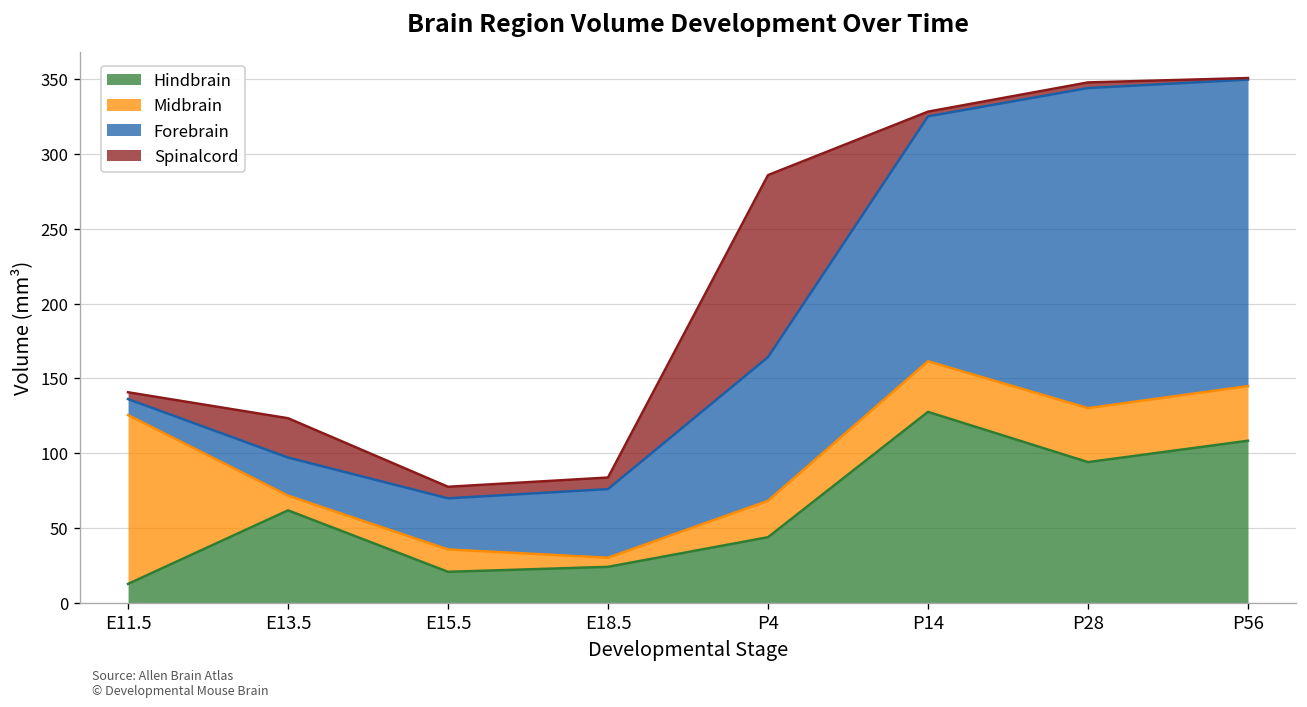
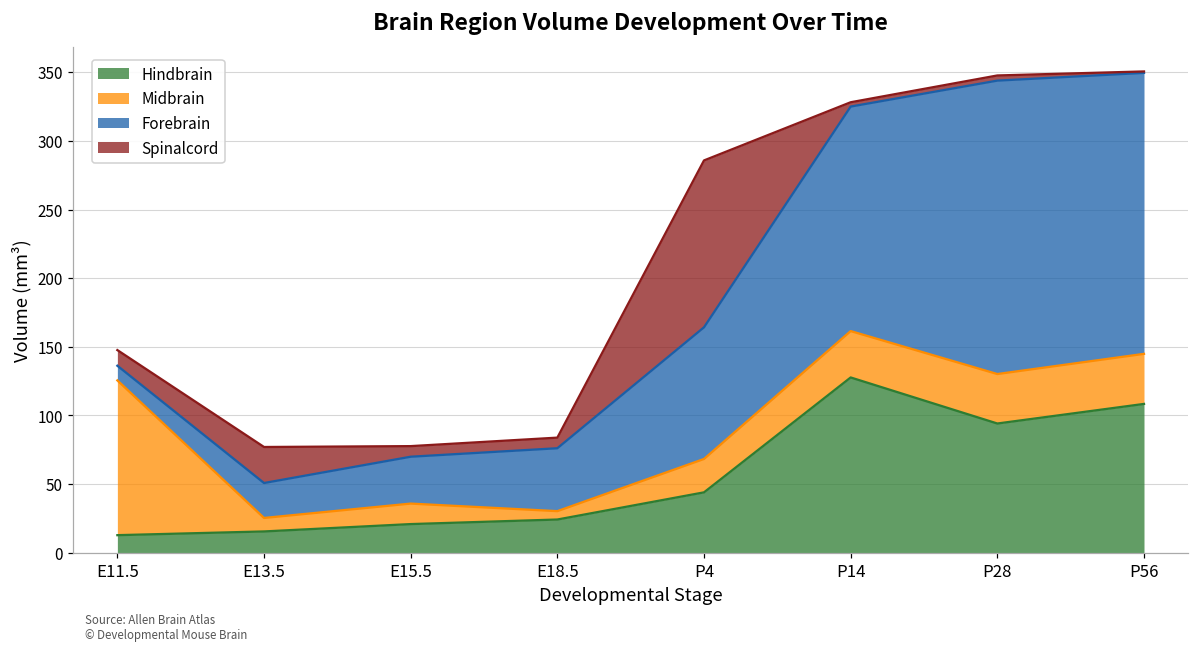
Spinalcord, E11.5: 5 -> 11
Hindbrain, E13.5: 62 -> 15
